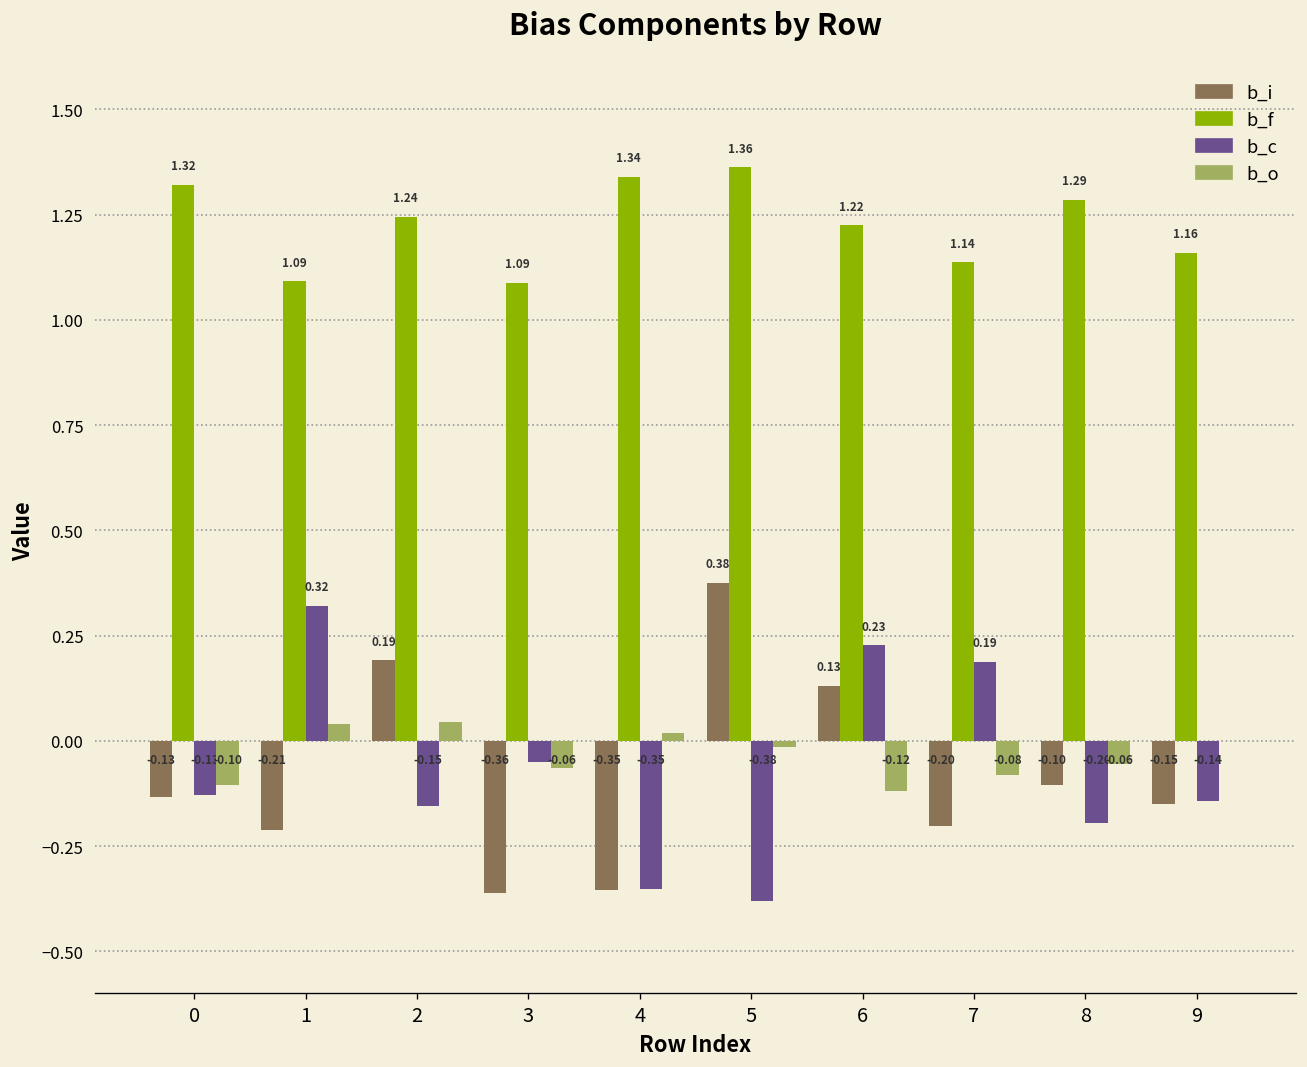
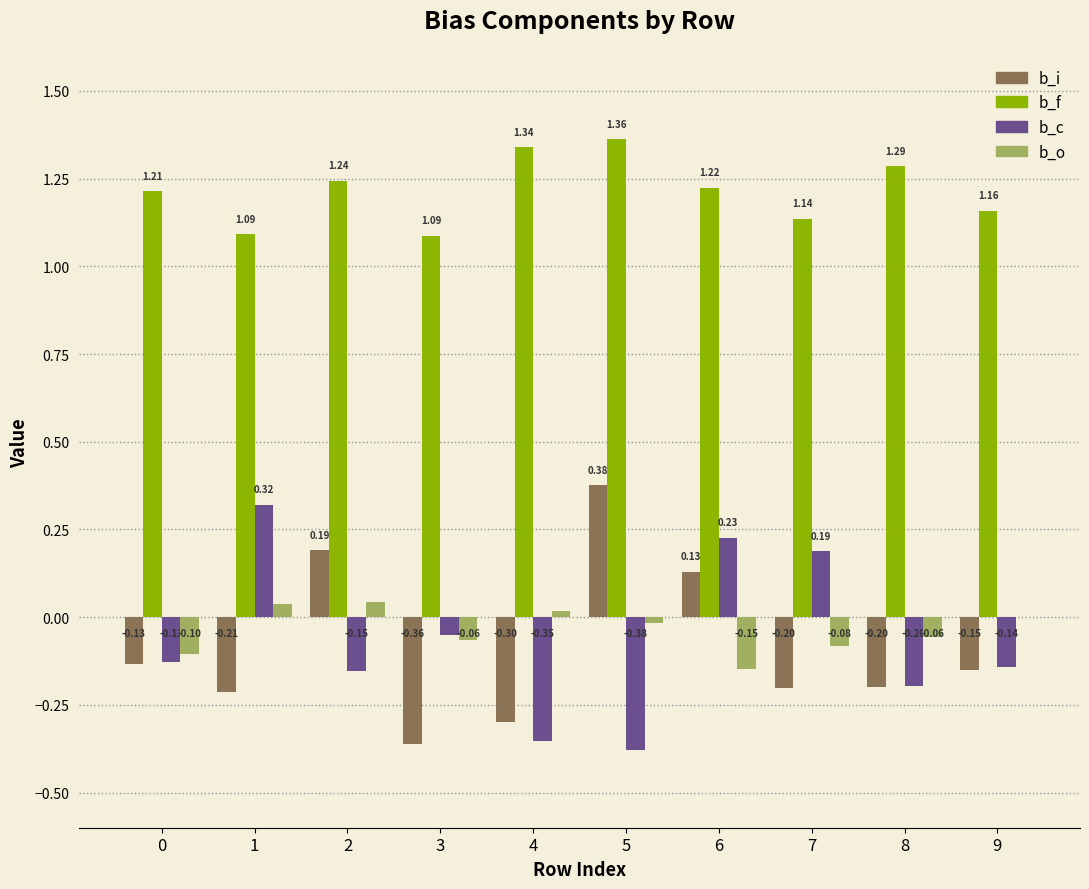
b_f, 0: 1.32 -> 1.21
b_i, 4: -0.35 -> -0.30
b_o, 6: -0.12 -> -0.15
b_i, 8: -0.10 -> -0.20
